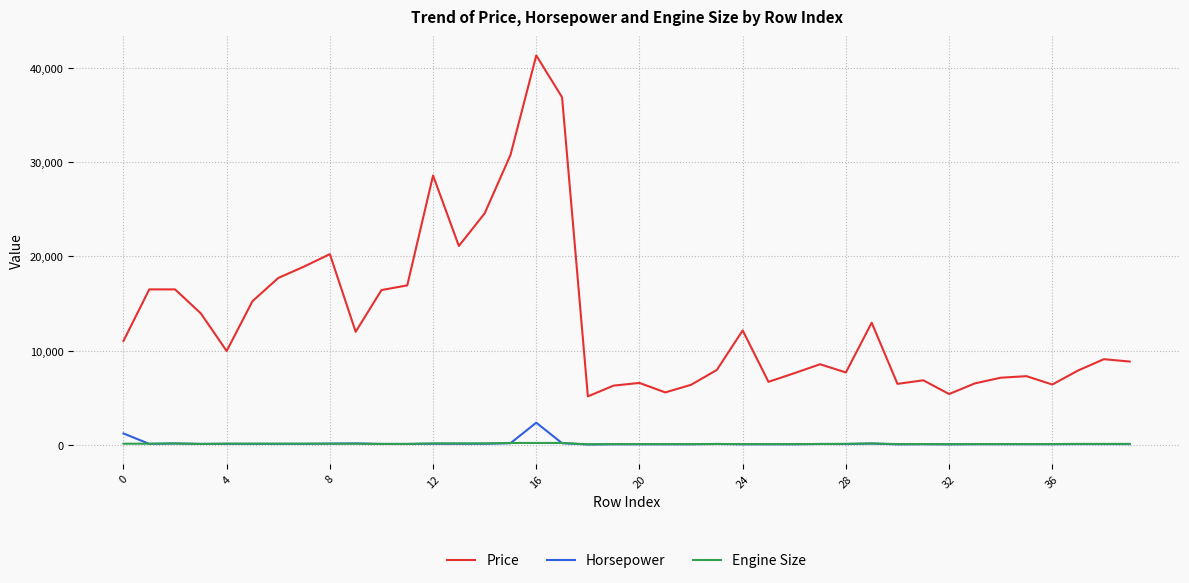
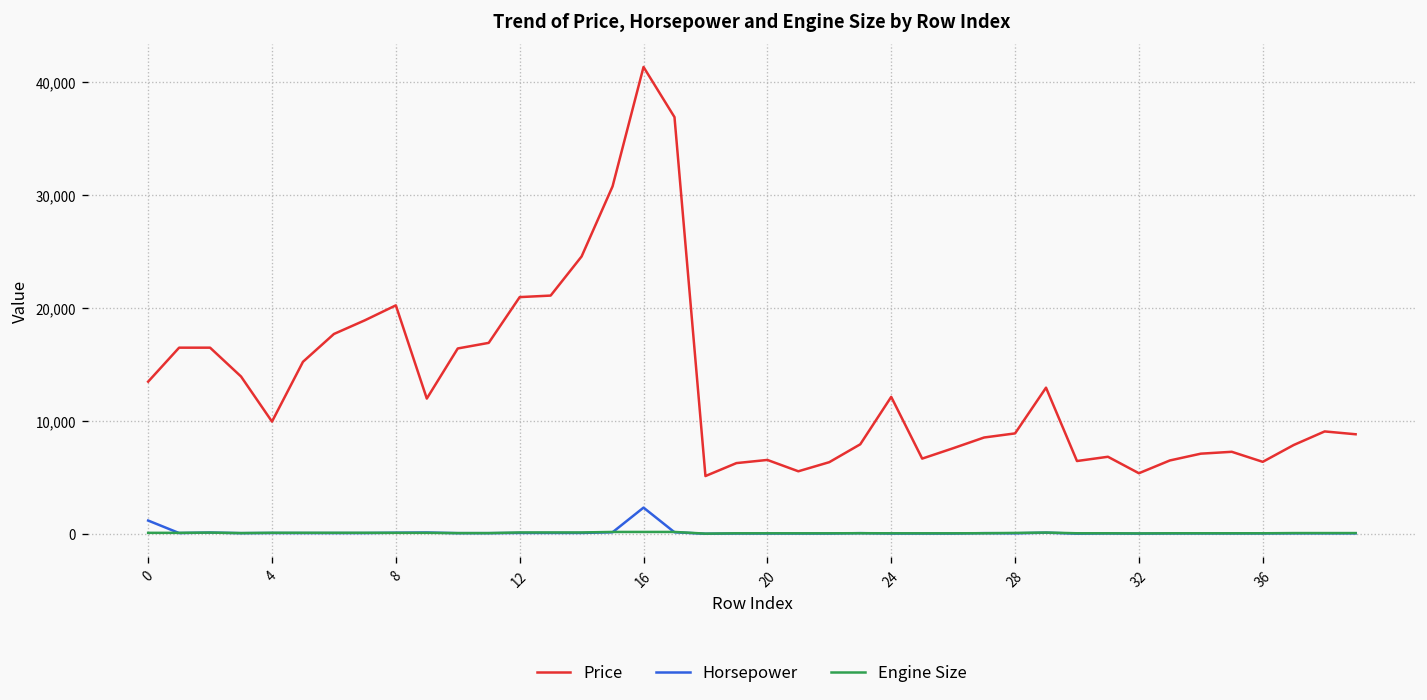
Price, 0: 11,000 -> 13,000
Price, 12: 29,000 -> 21,000
Price, 28: 8,000 -> 9,000
